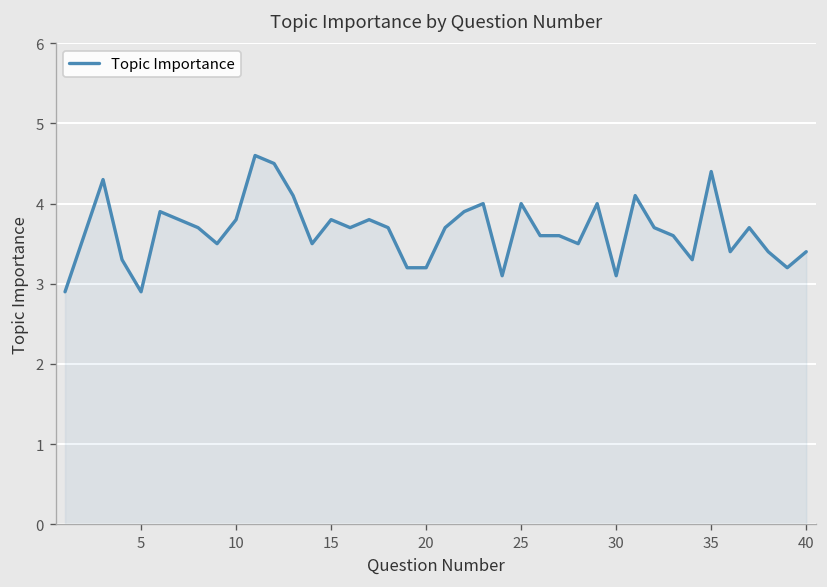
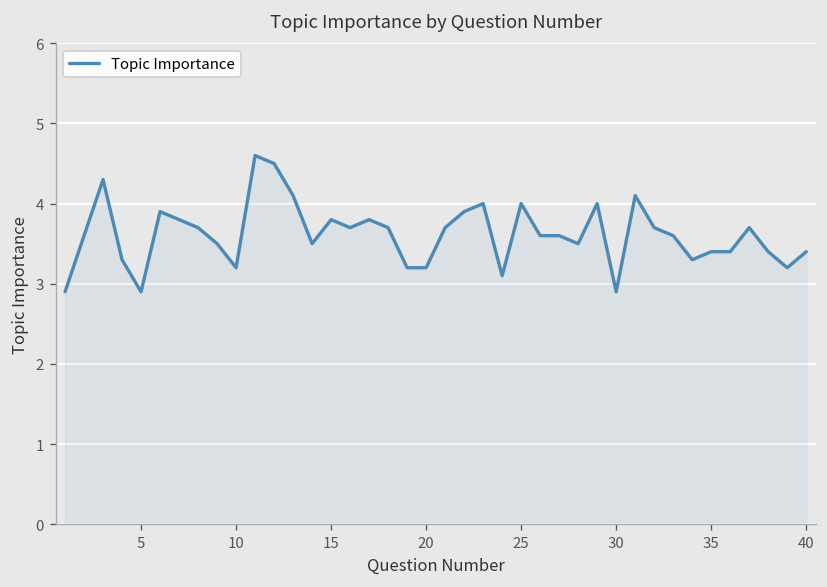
10: 3.8 -> 3.2
30: 3.1 -> 2.9
35: 4.4 -> 3.4
